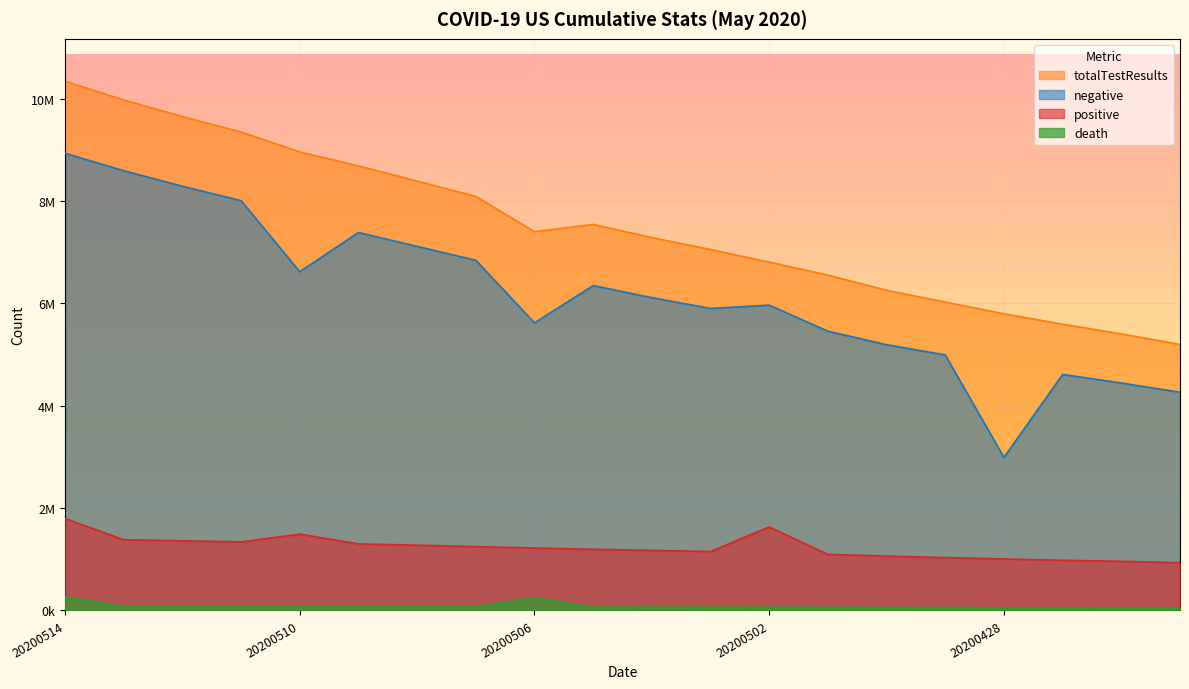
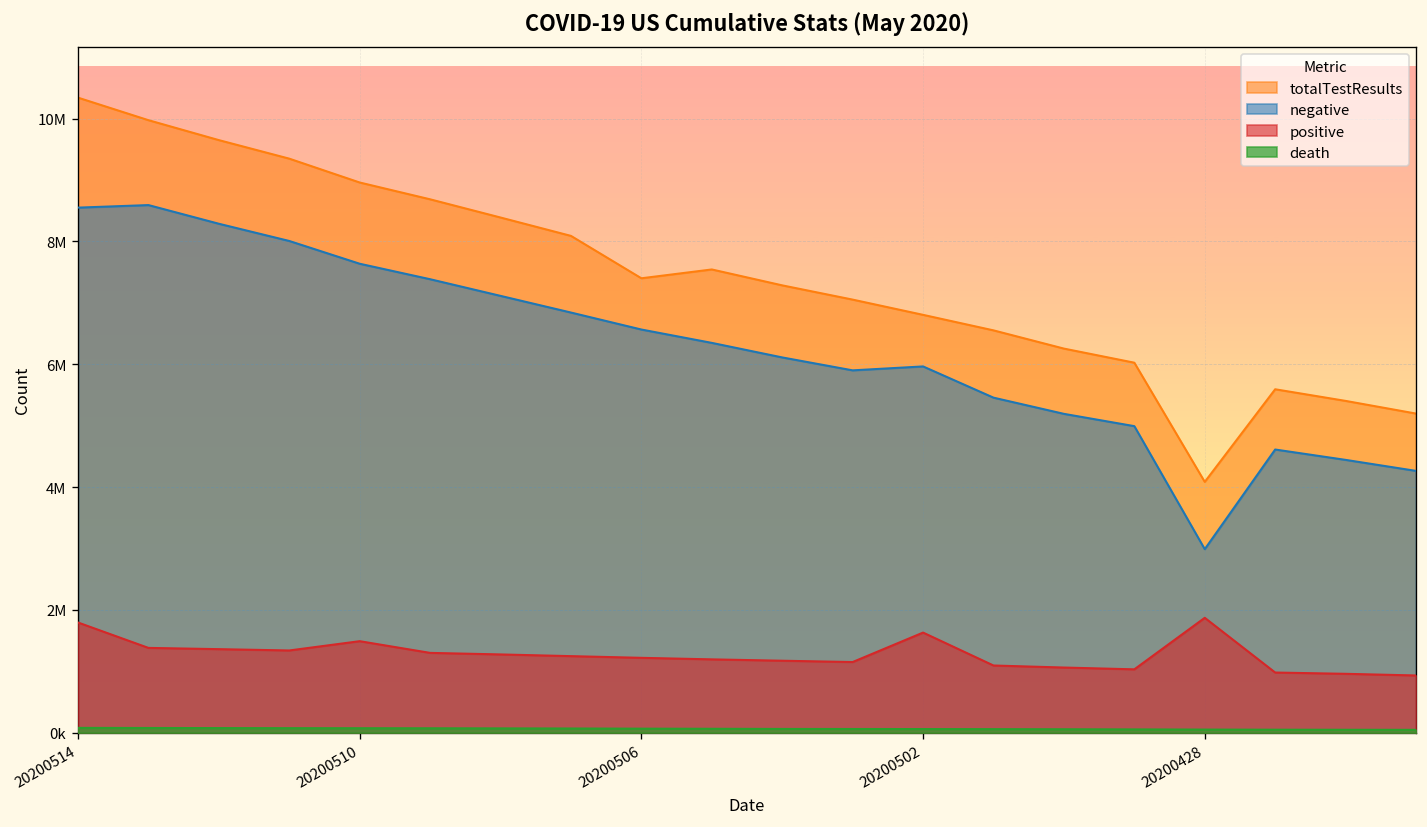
negative, 20200514: 8900000 -> 8600000
death, 20200514: 300000 -> 100000
negative, 20200510: 6600000 -> 7600000
negative, 20200506: 5600000 -> 6600000
death, 20200506: 200000 -> 100000
totalTestResults, 20200428: 5800000 -> 4100000
positive, 20200428: 1000000 -> 1900000
